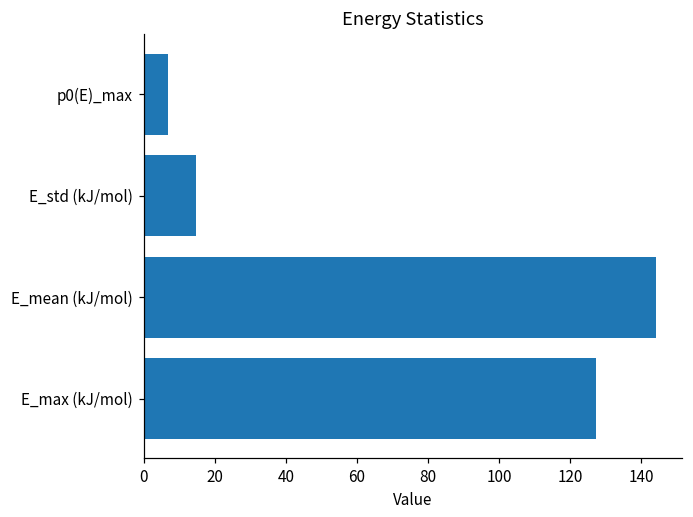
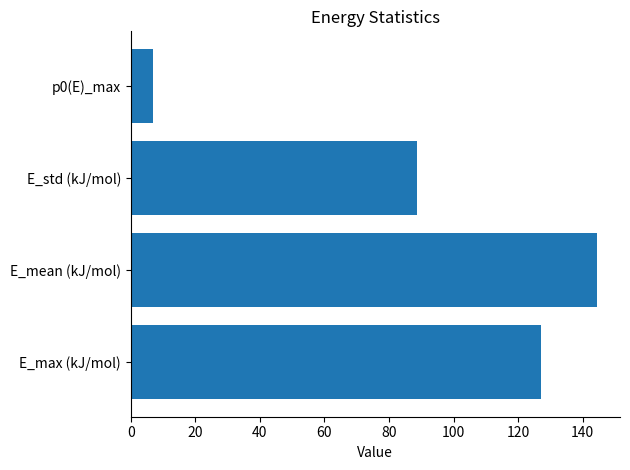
E_std (kJ/mol): 15 -> 89
